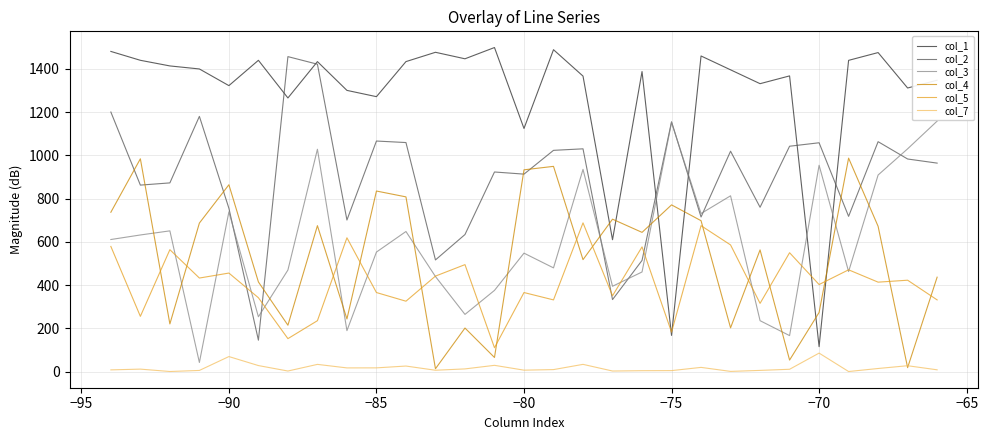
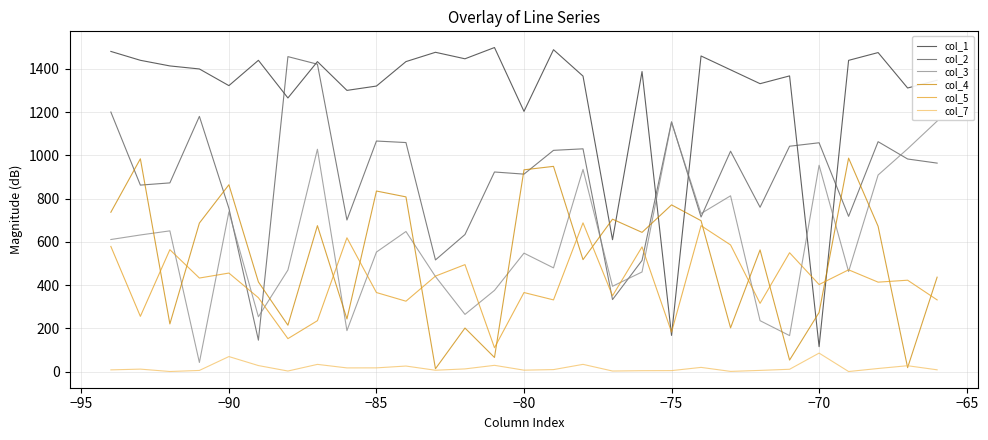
col_1, −85: 1270 -> 1320
col_1, −80: 1120 -> 1200
